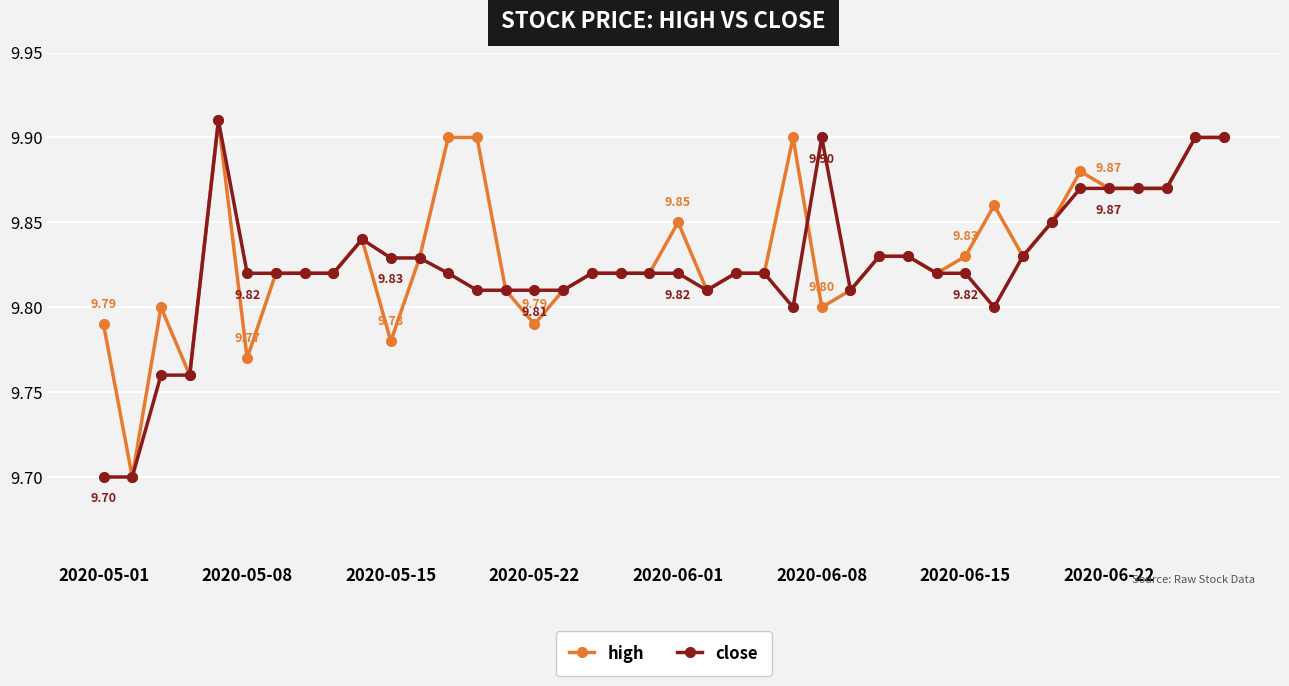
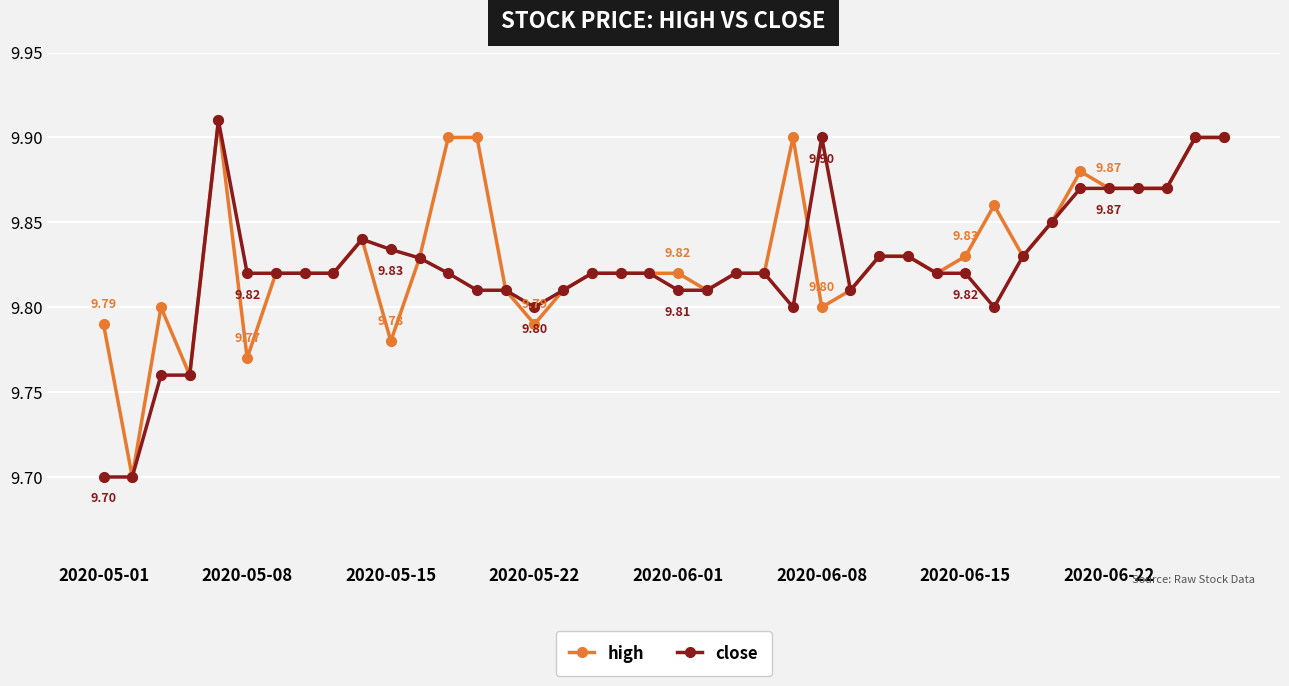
close, 2020-05-15: 9.829 -> 9.834
close, 2020-05-22: 9.81 -> 9.80
high, 2020-06-01: 9.85 -> 9.82
close, 2020-06-01: 9.82 -> 9.81
